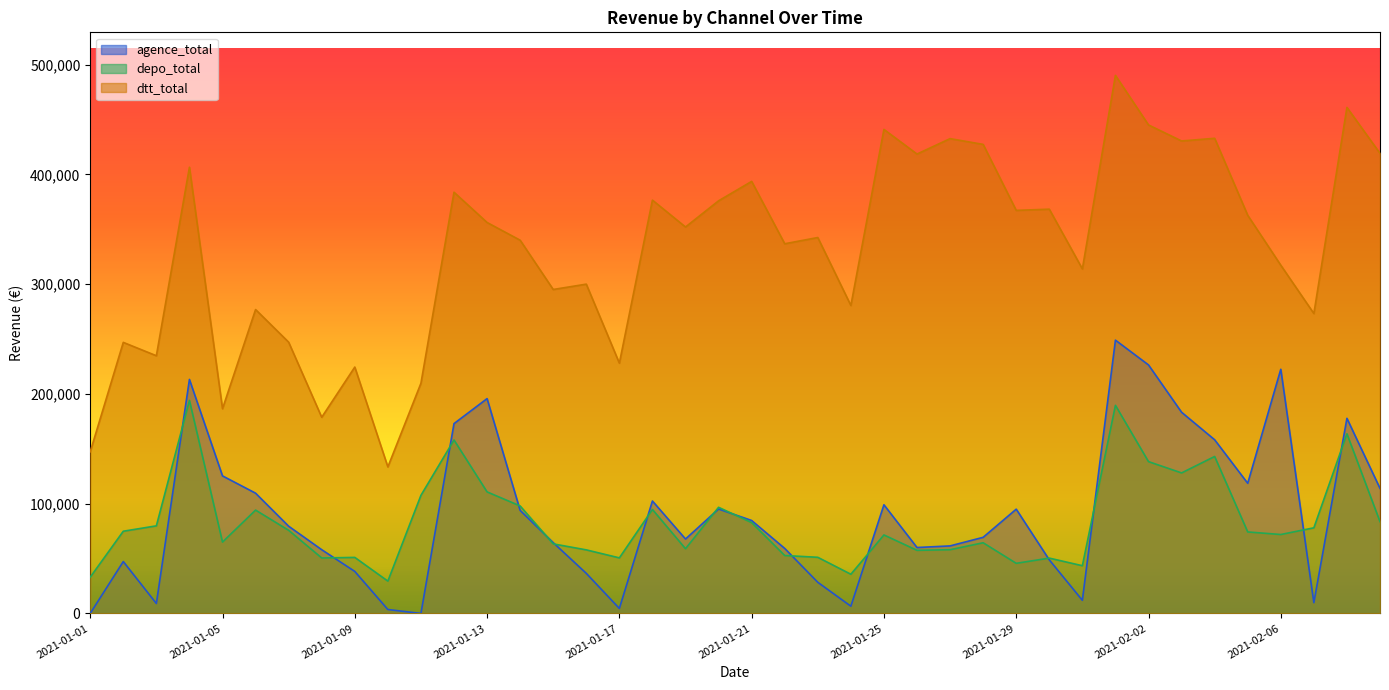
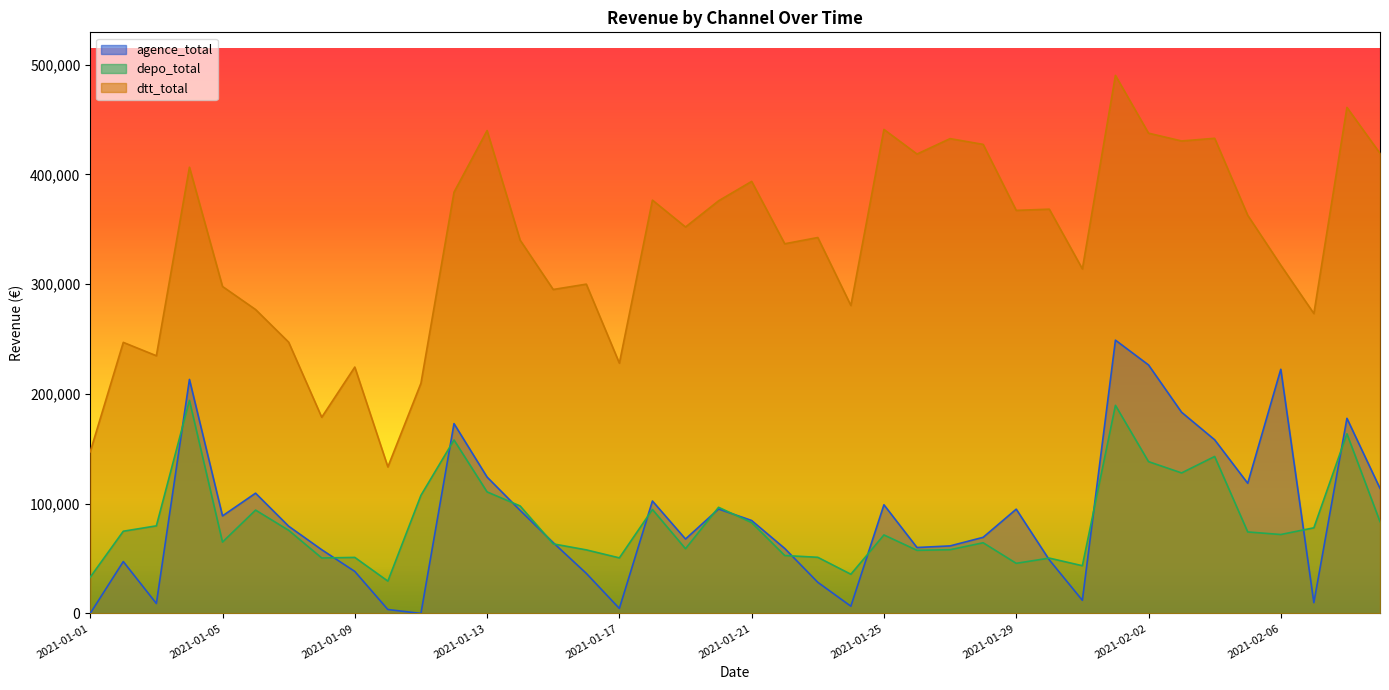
agence_total, 2021-01-05: 125,000 -> 89,000
dtt_total, 2021-01-05: 187,000 -> 298,000
agence_total, 2021-01-13: 196,000 -> 124,000
dtt_total, 2021-01-13: 356,000 -> 440,000
dtt_total, 2021-02-02: 445,000 -> 438,000
